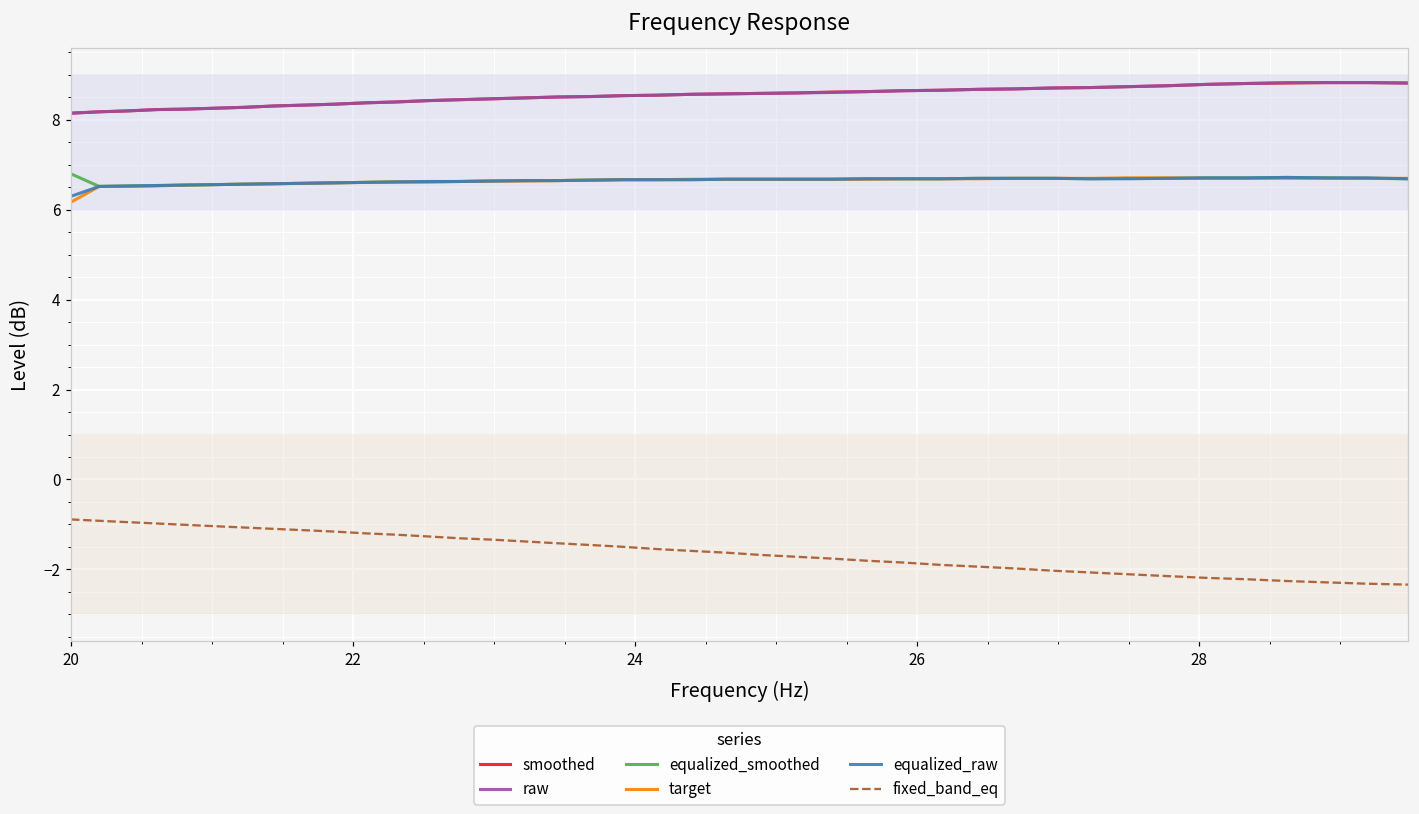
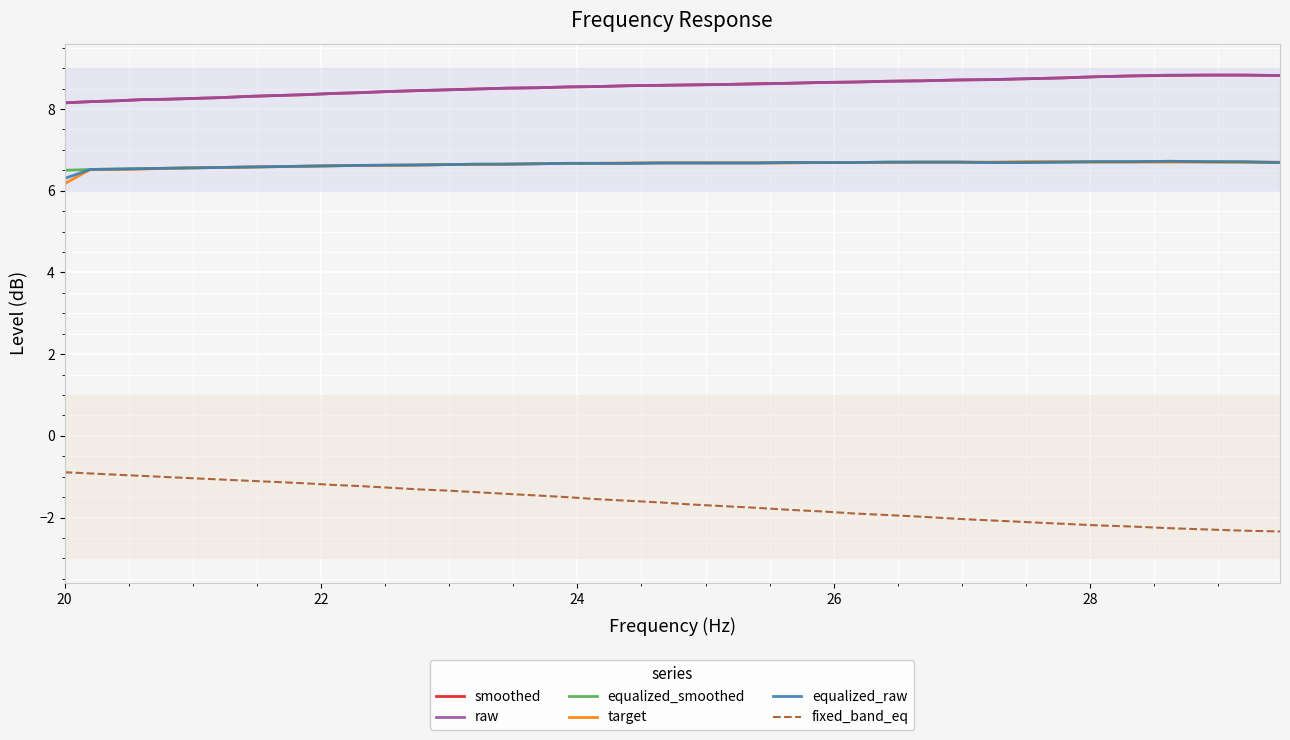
equalized_smoothed, 20: 6.8 -> 6.5
